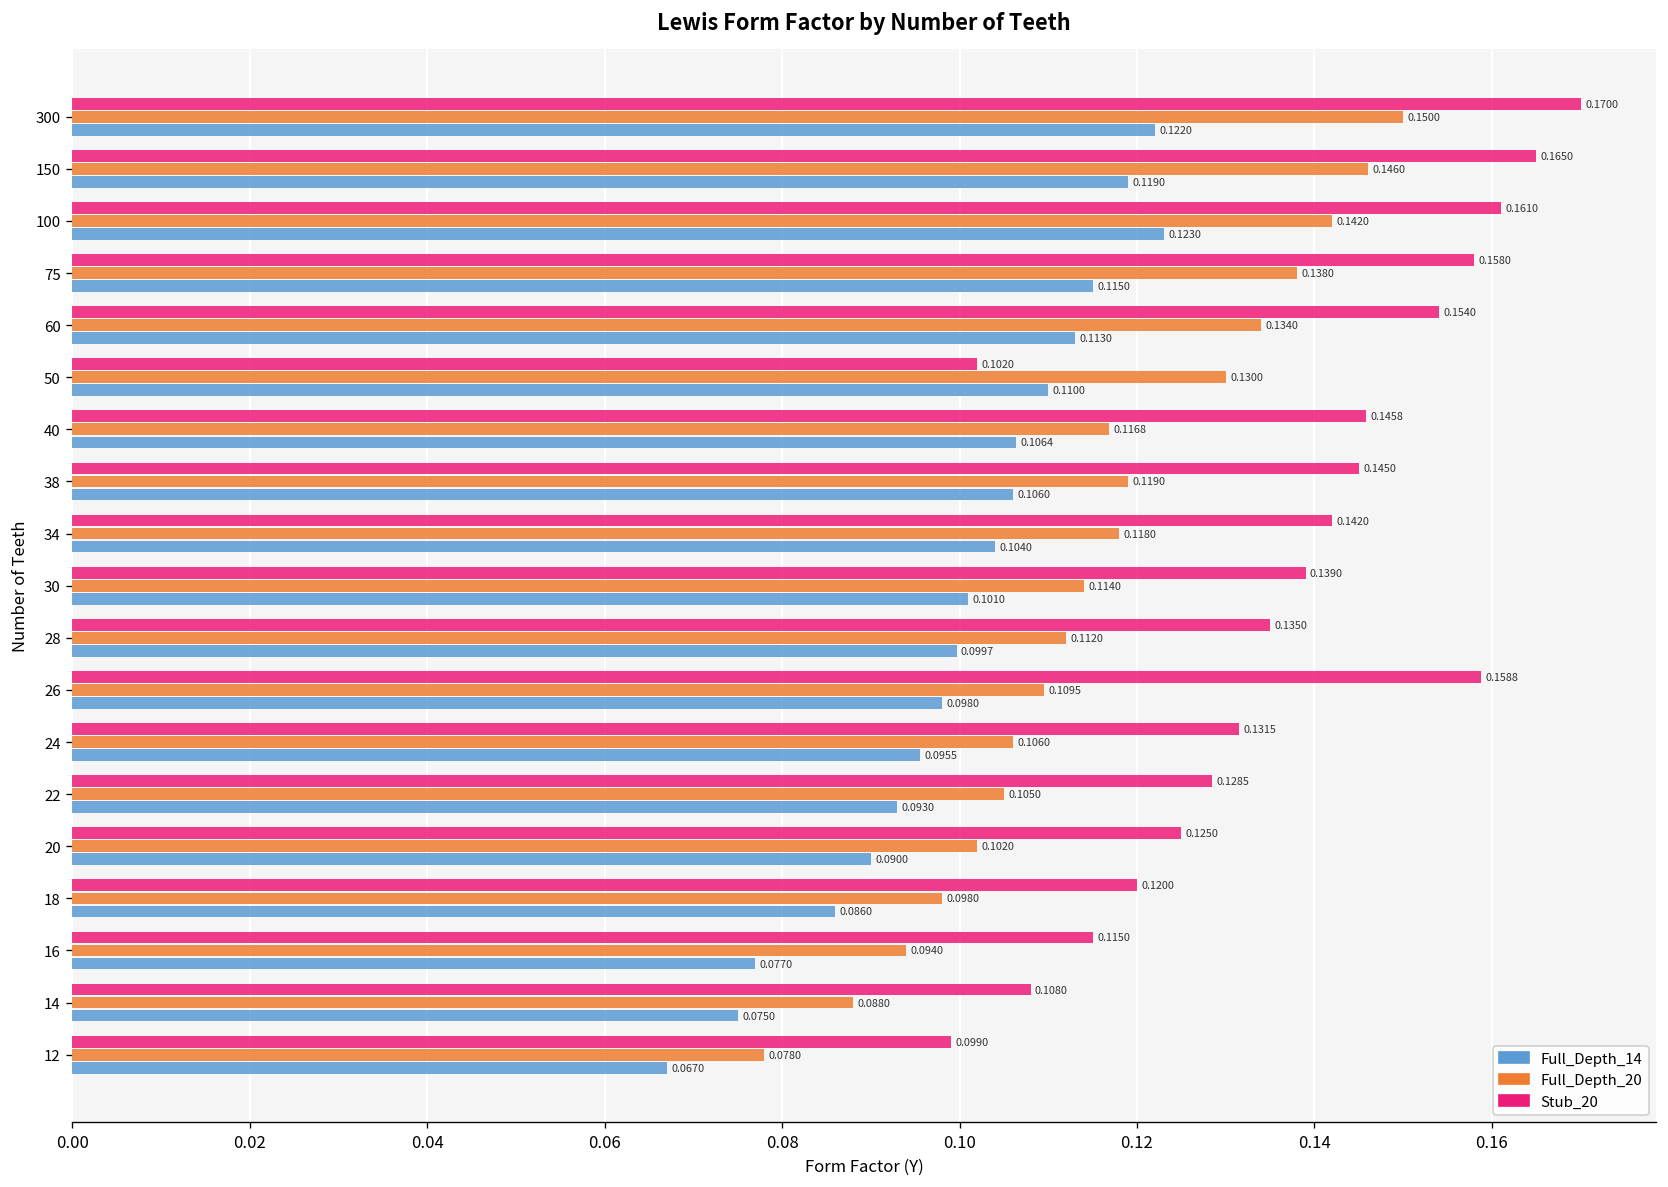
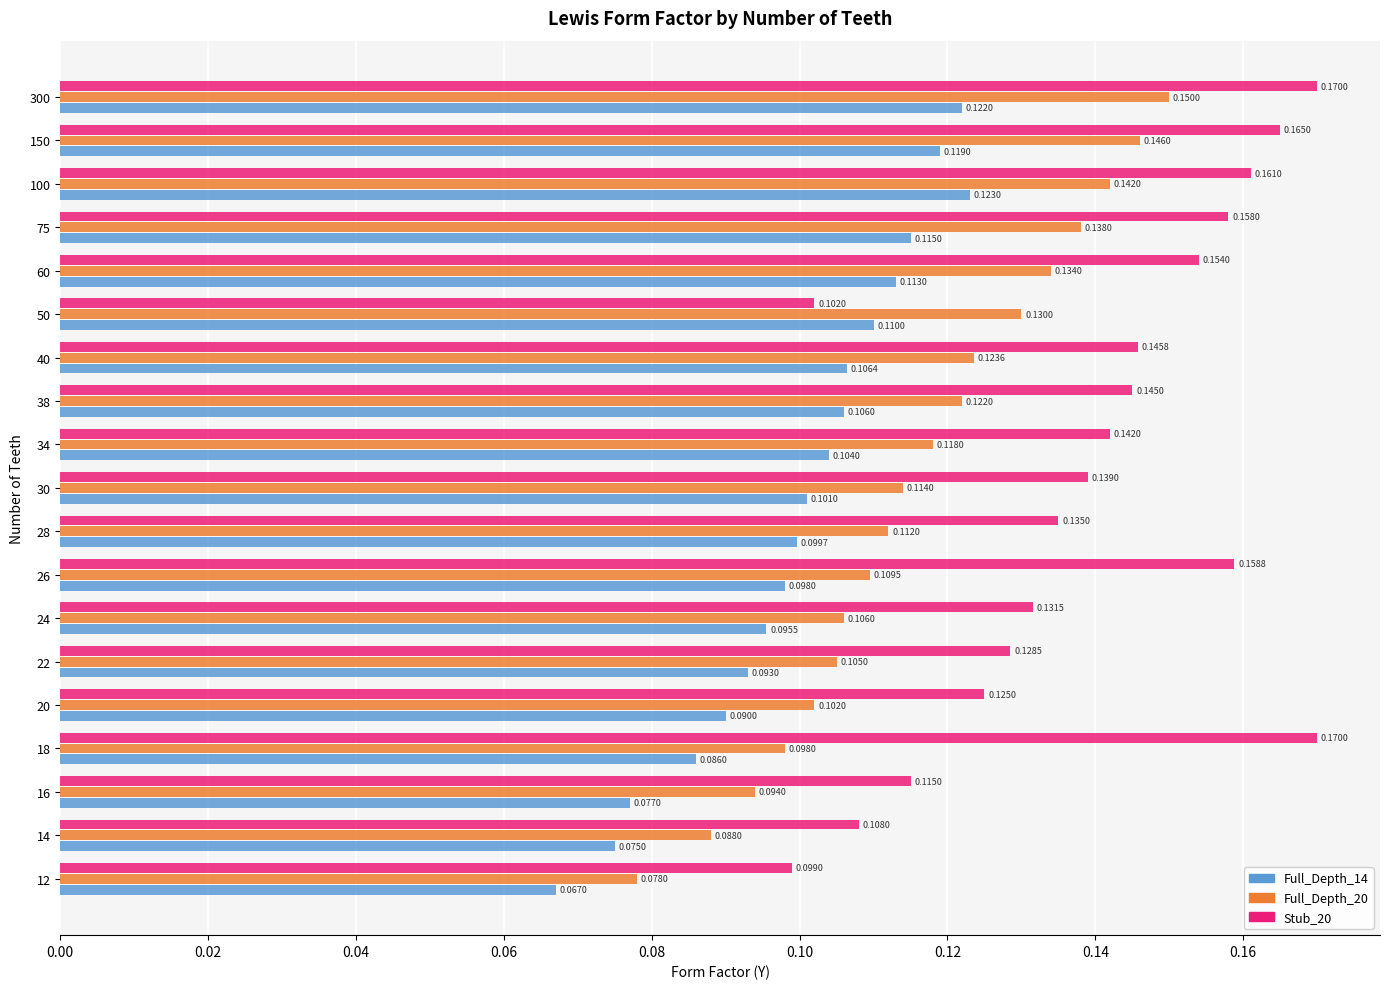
Full_Depth_20, 40: 0.1168 -> 0.1236
Full_Depth_20, 38: 0.1190 -> 0.1220
Stub_20, 18: 0.1200 -> 0.1700
